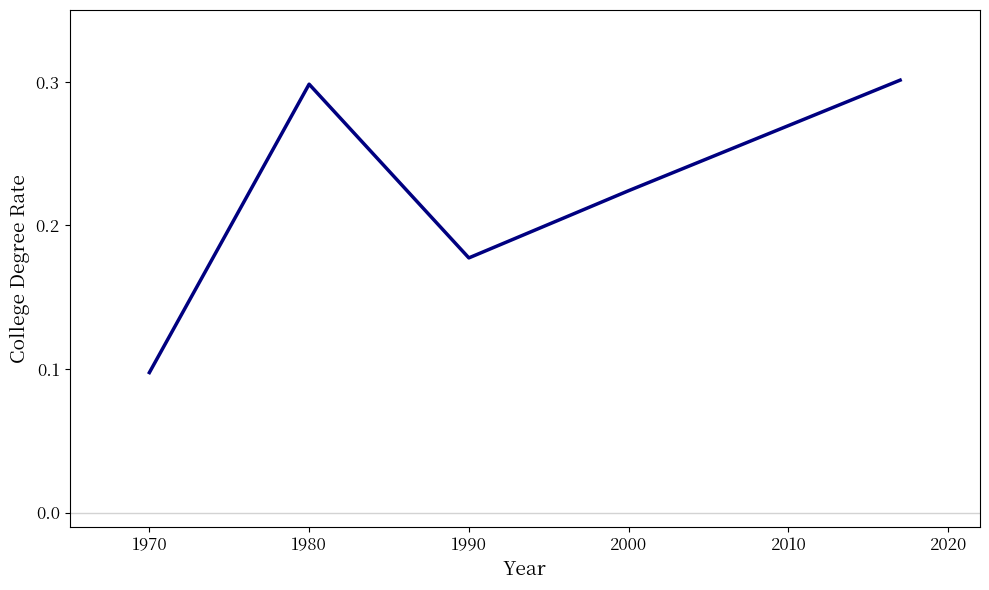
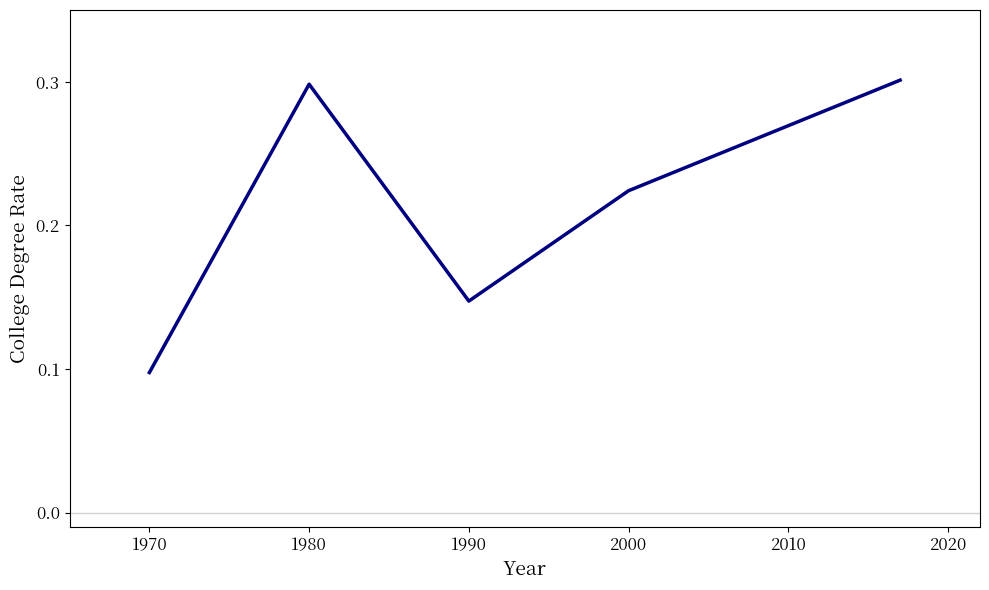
1990: 0.177 -> 0.147
